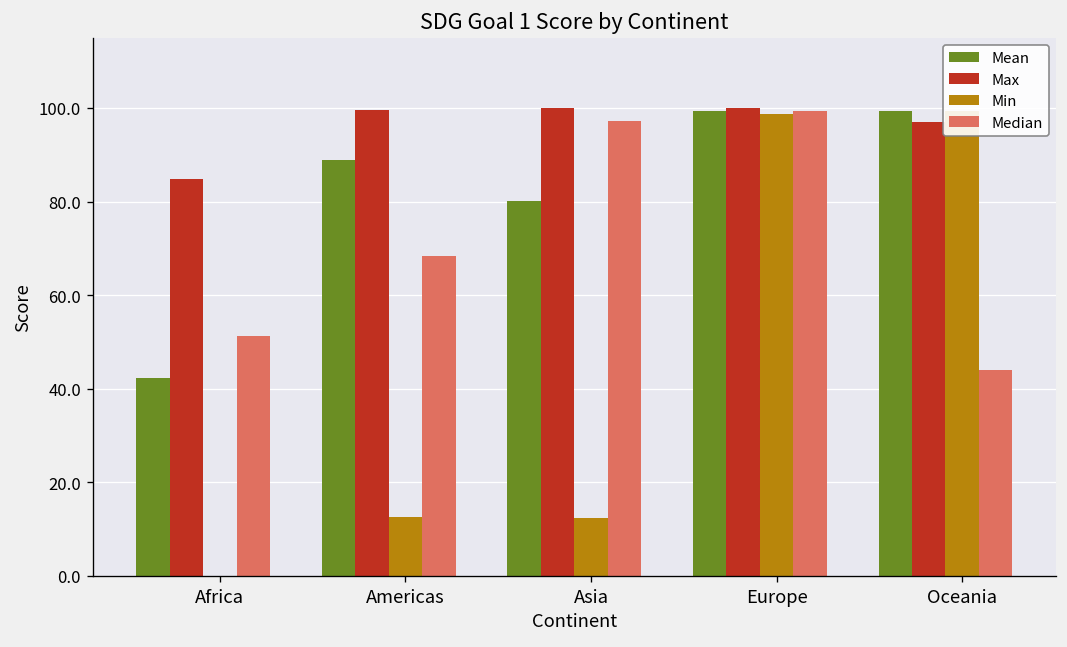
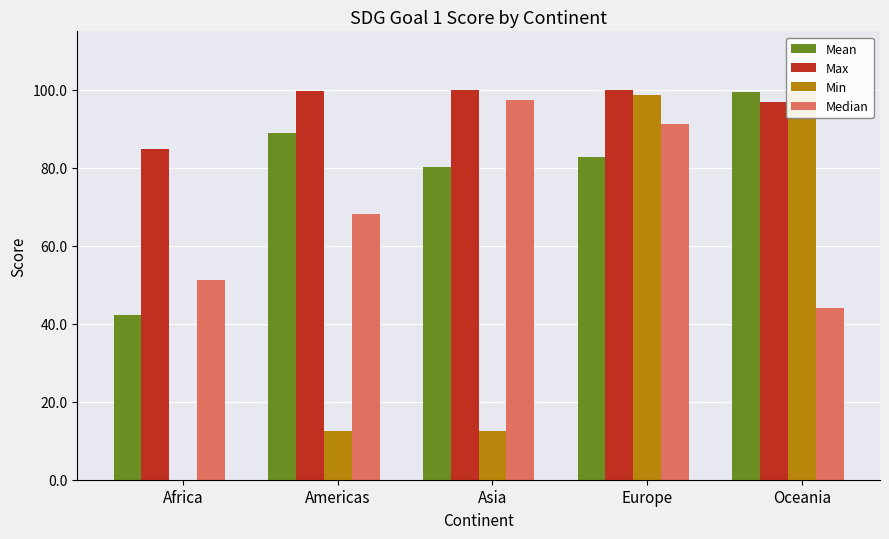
Mean, Europe: 99 -> 83
Median, Europe: 99 -> 91
